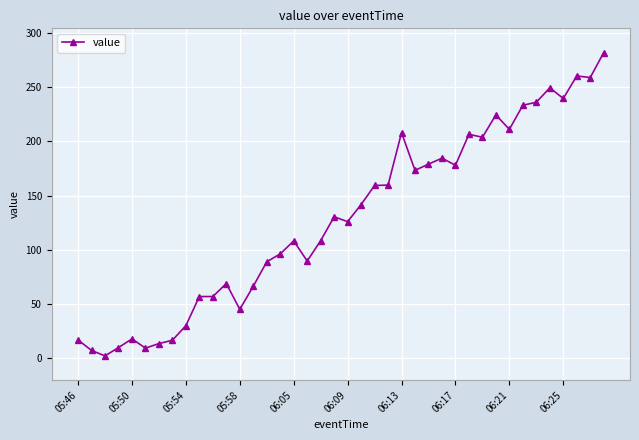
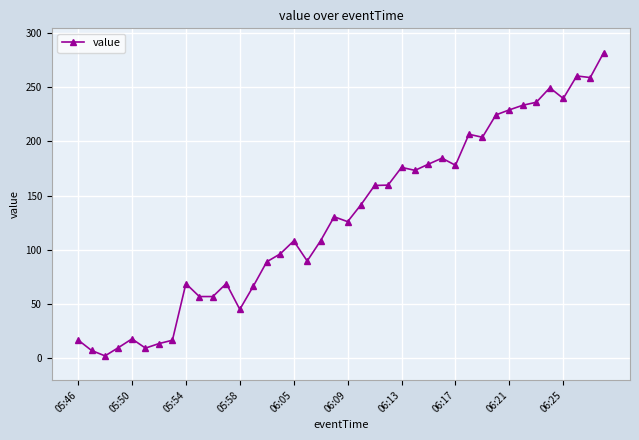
05:54: 30 -> 69
06:13: 208 -> 176
06:21: 211 -> 229
